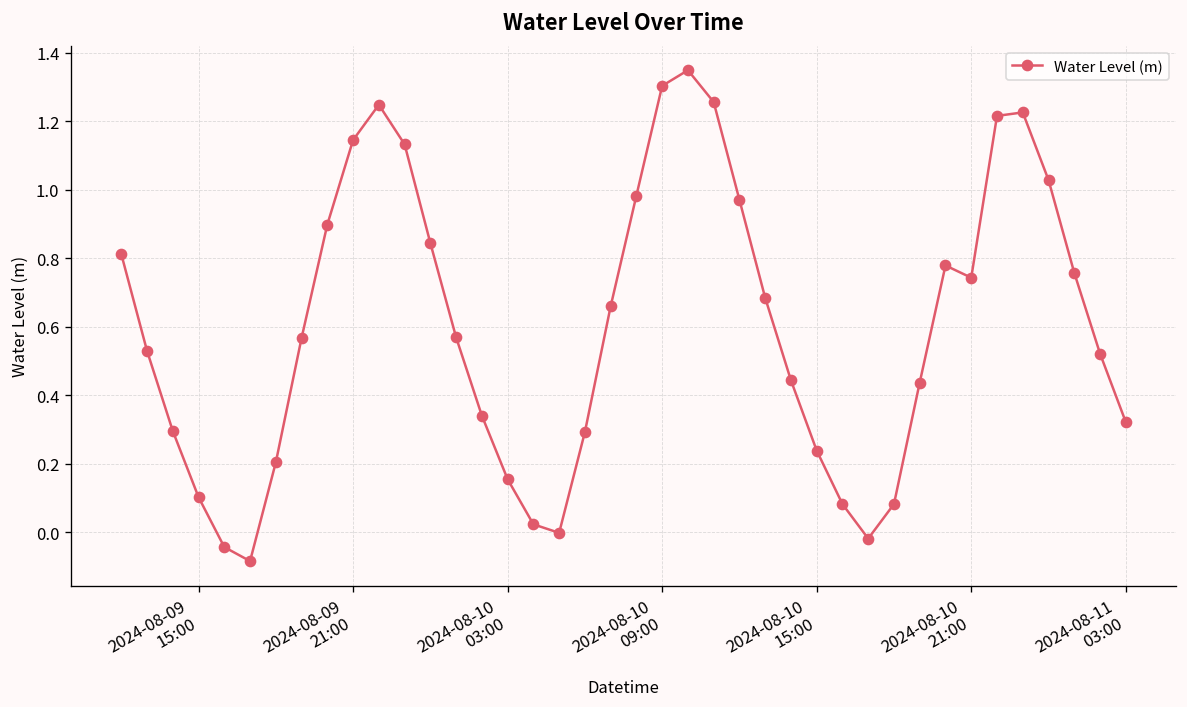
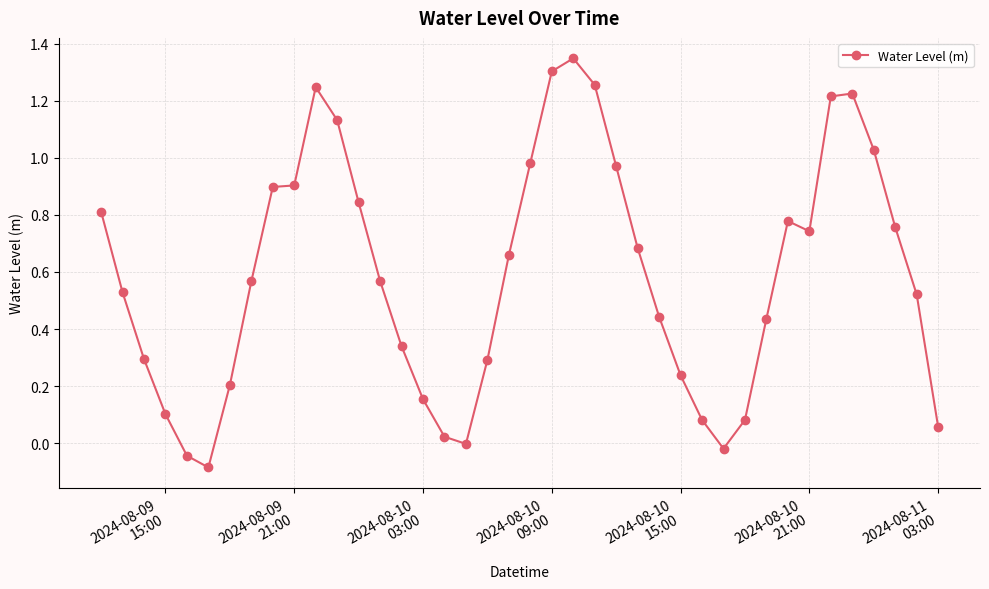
2024-08-09 21:00: 1.14 -> 0.90
2024-08-11 03:00: 0.32 -> 0.06
